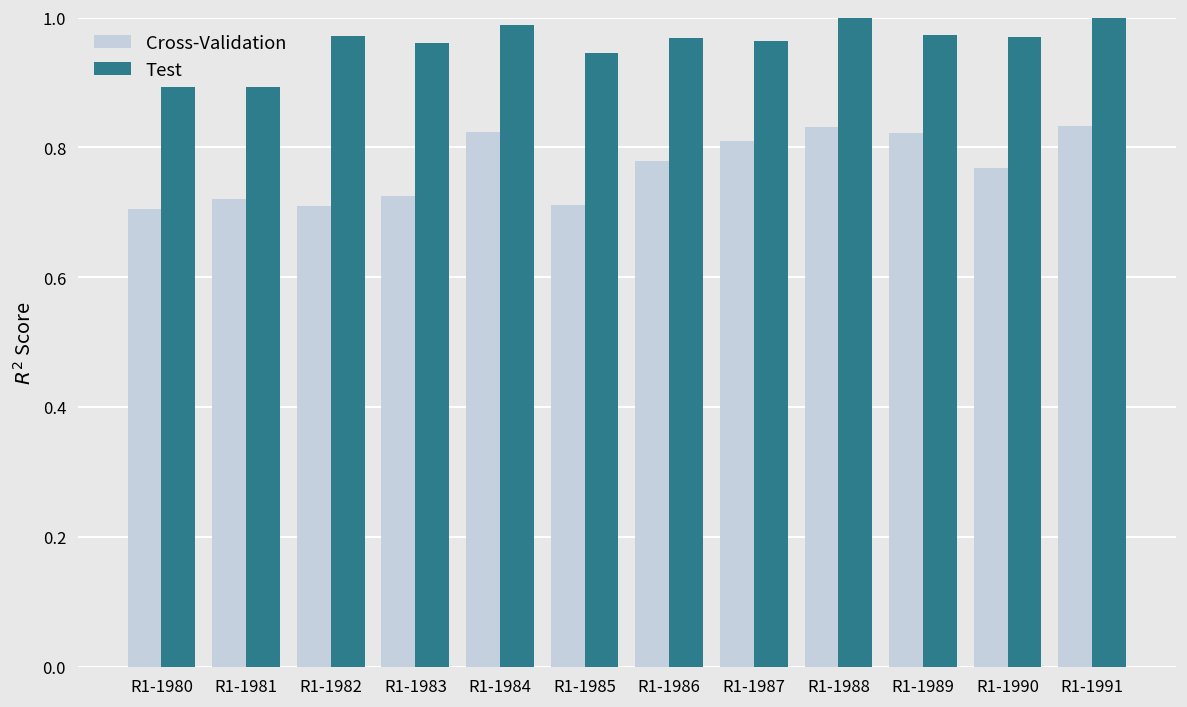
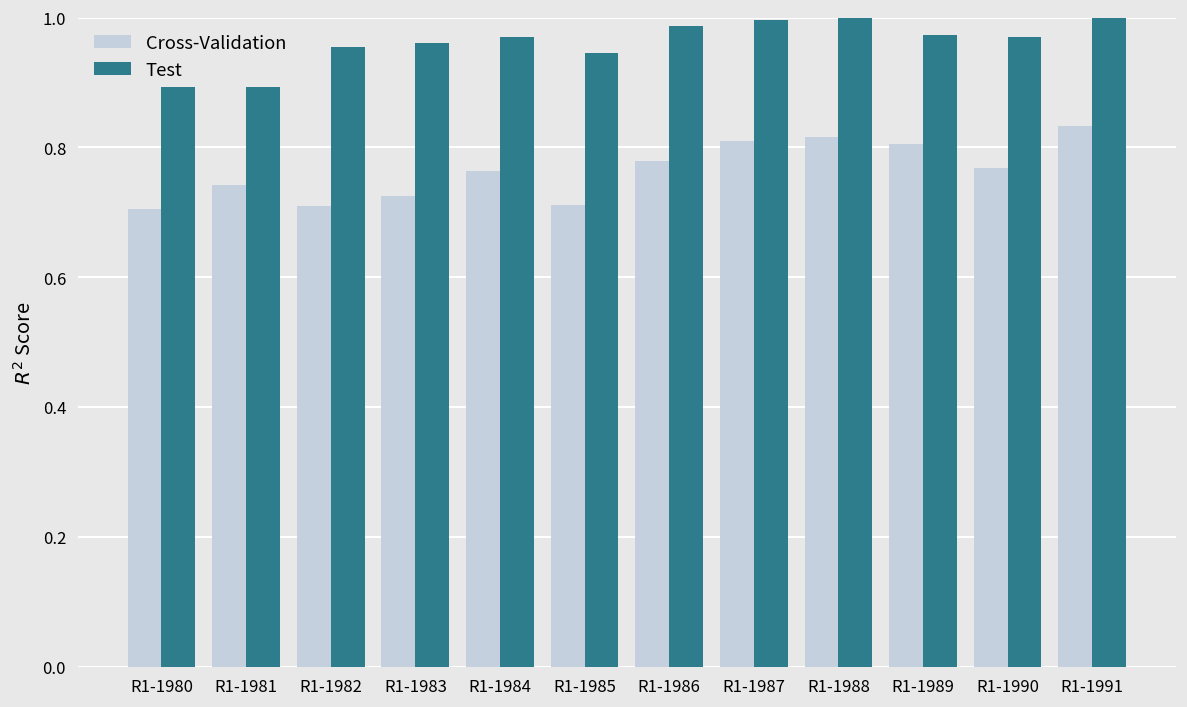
Cross-Validation, R1-1981: 0.72 -> 0.74
Test, R1-1982: 0.97 -> 0.95
Cross-Validation, R1-1984: 0.82 -> 0.76
Test, R1-1984: 0.99 -> 0.97
Test, R1-1986: 0.97 -> 0.99
Test, R1-1987: 0.96 -> 1.00
Cross-Validation, R1-1988: 0.83 -> 0.82
Cross-Validation, R1-1989: 0.82 -> 0.81
